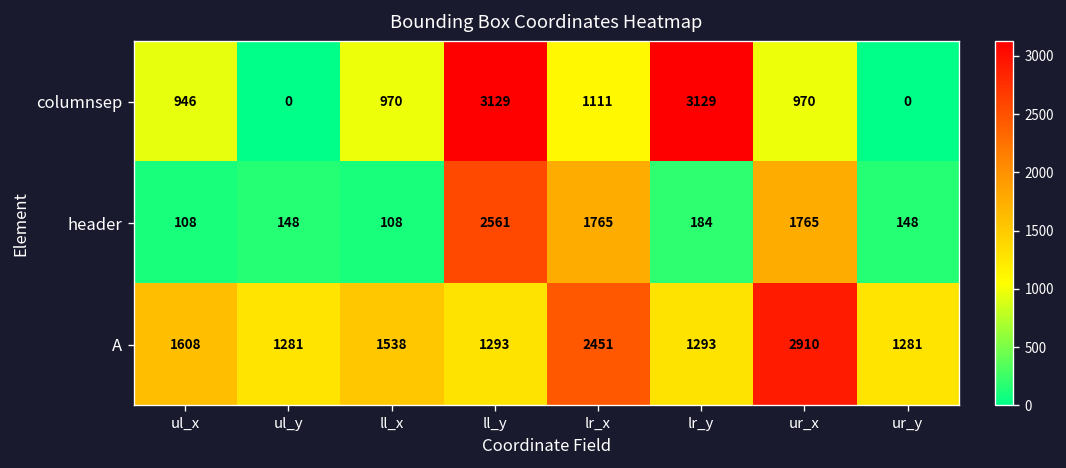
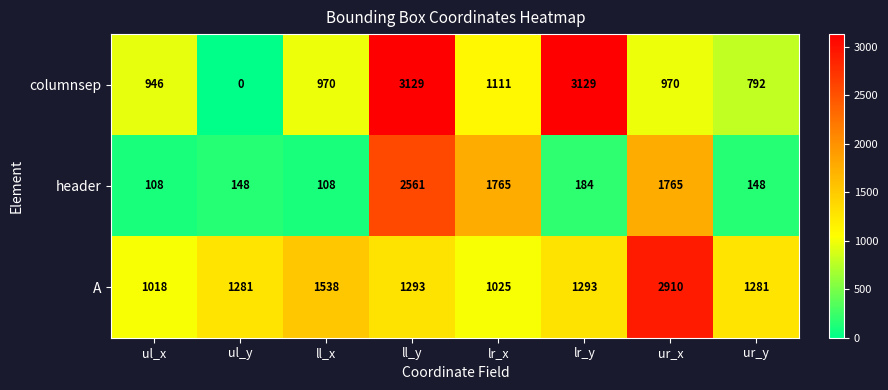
columnsep, ur_y: 0 -> 792
A, ul_x: 1608 -> 1018
A, lr_x: 2451 -> 1025
